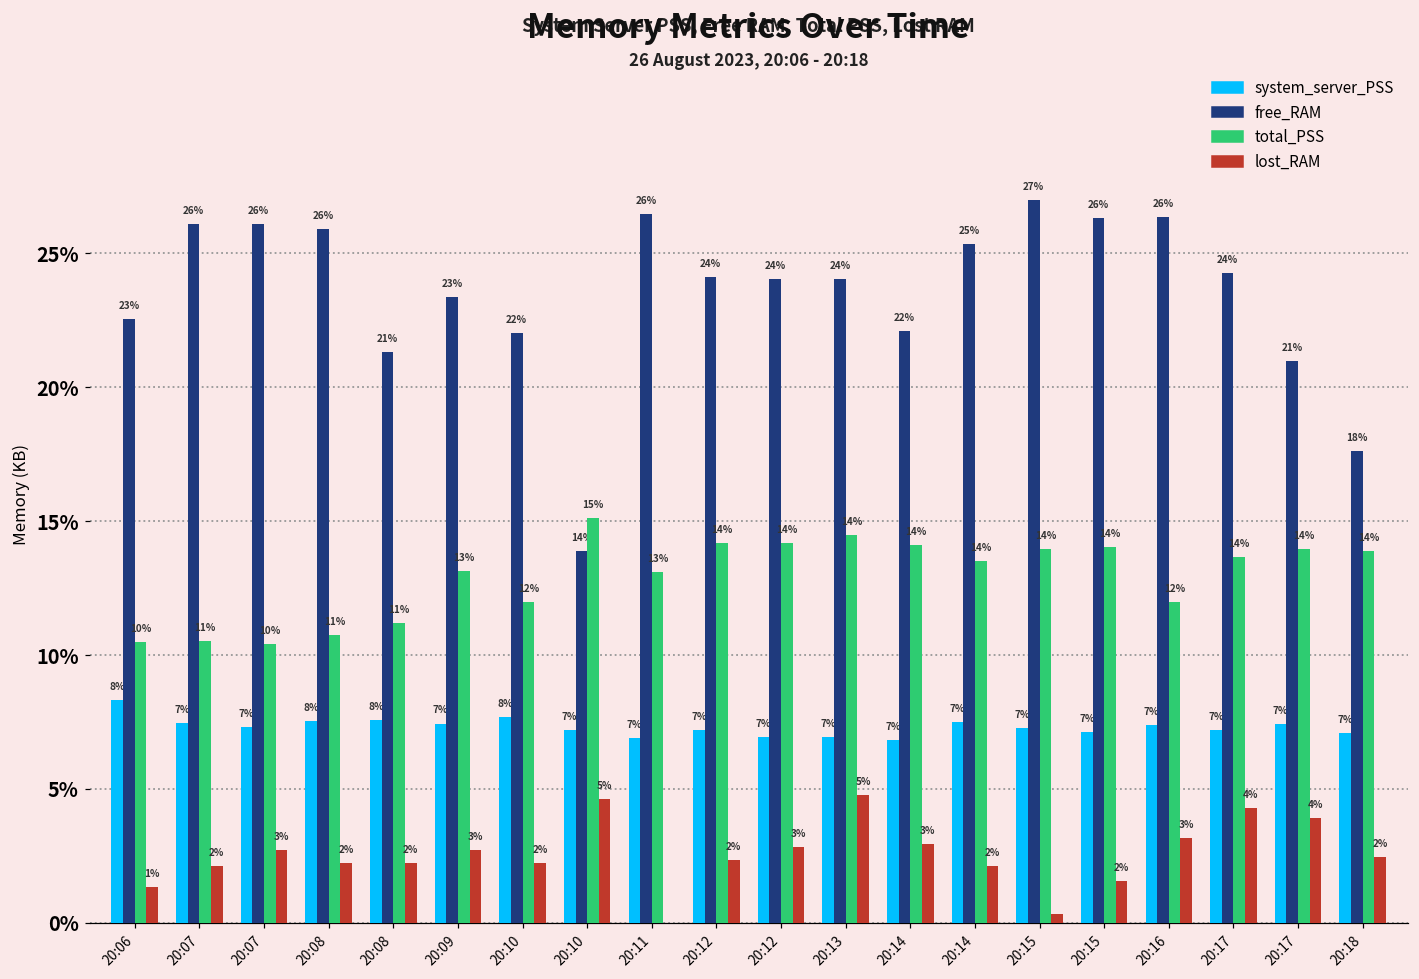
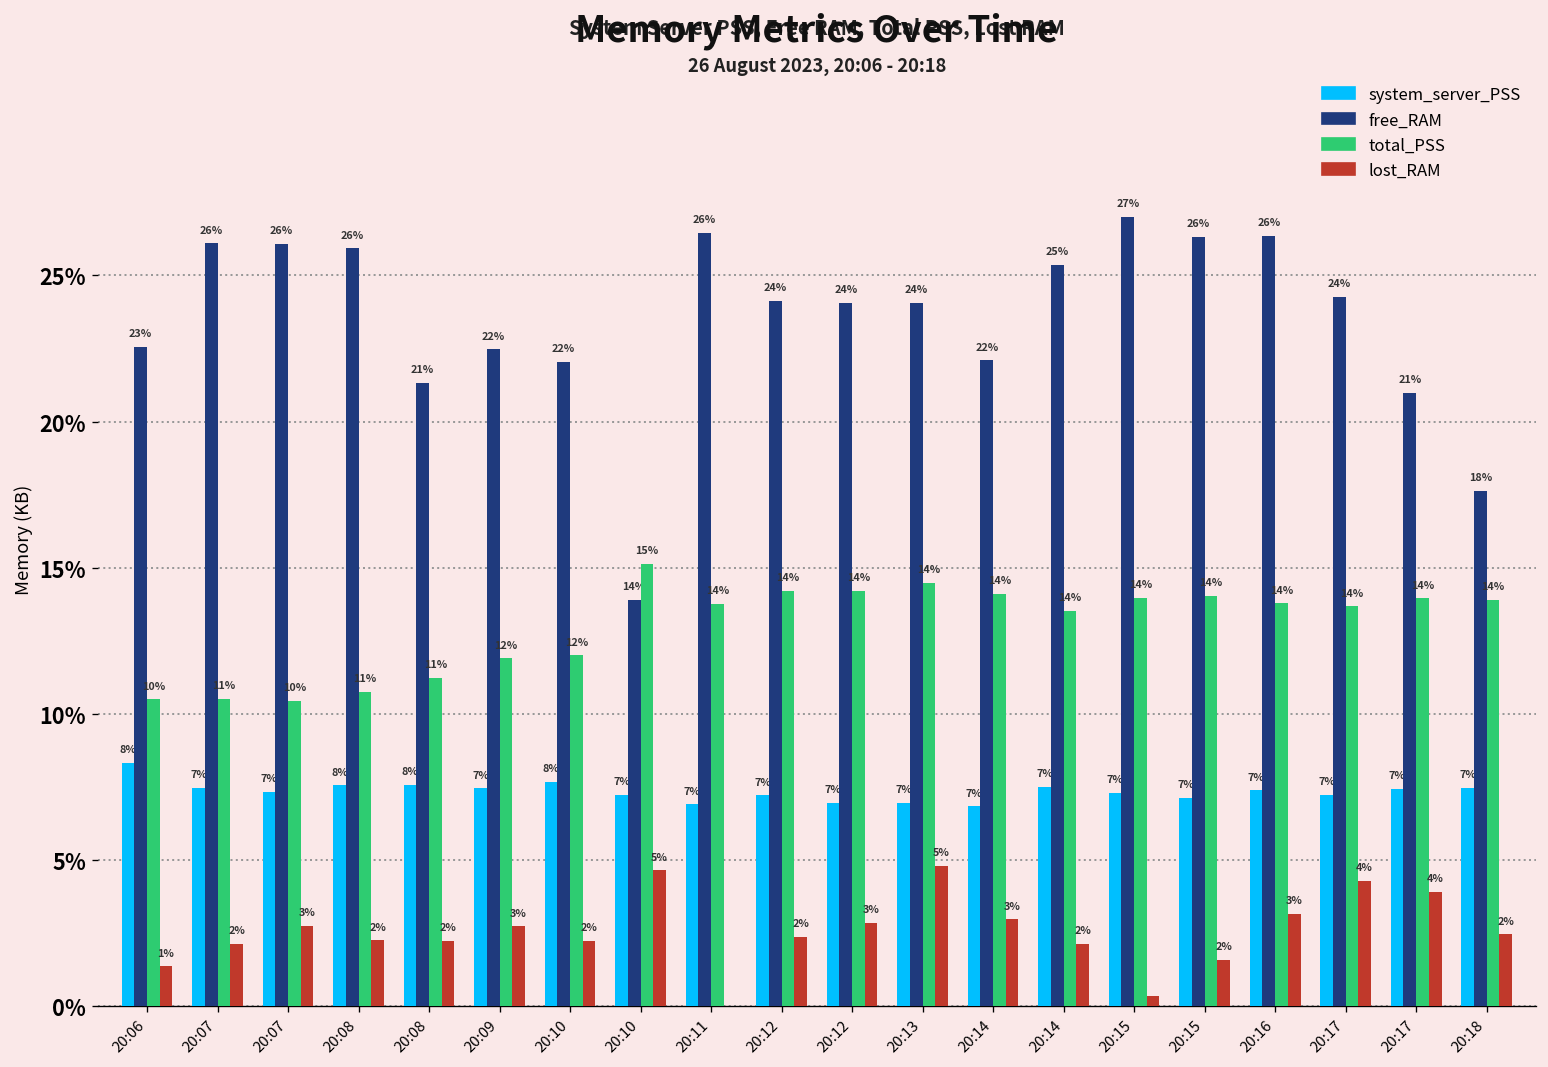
free_RAM, 20:09: 23% -> 22%
total_PSS, 20:09: 13% -> 12%
total_PSS, 20:11: 13% -> 14%
total_PSS, 20:16: 12% -> 14%
system_server_PSS, 20:18: 7.1% -> 7.4%
